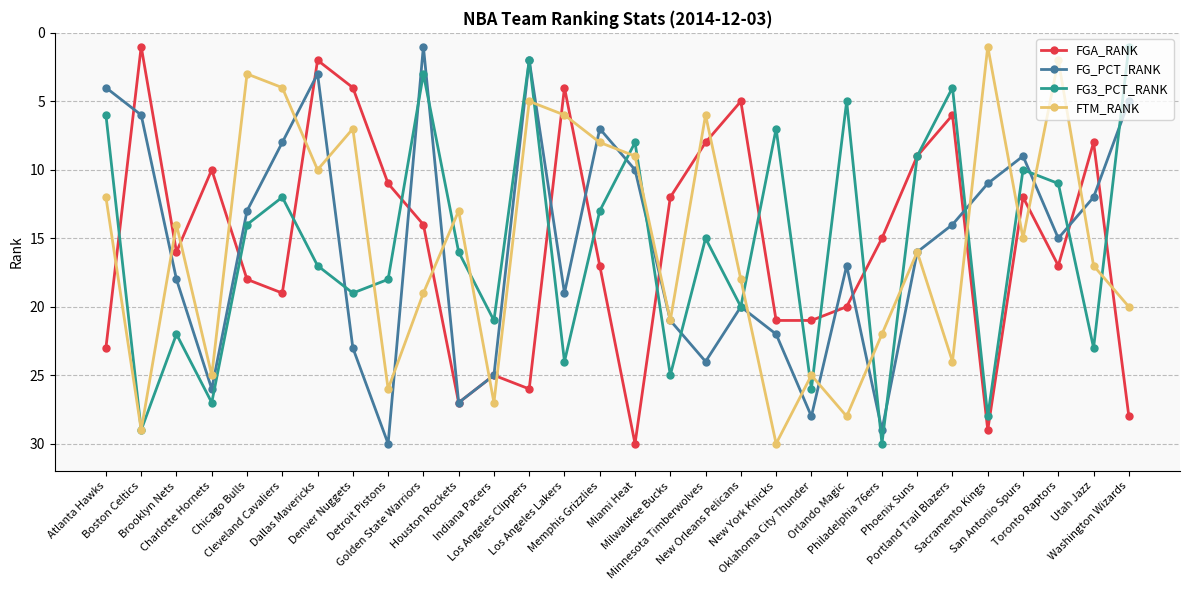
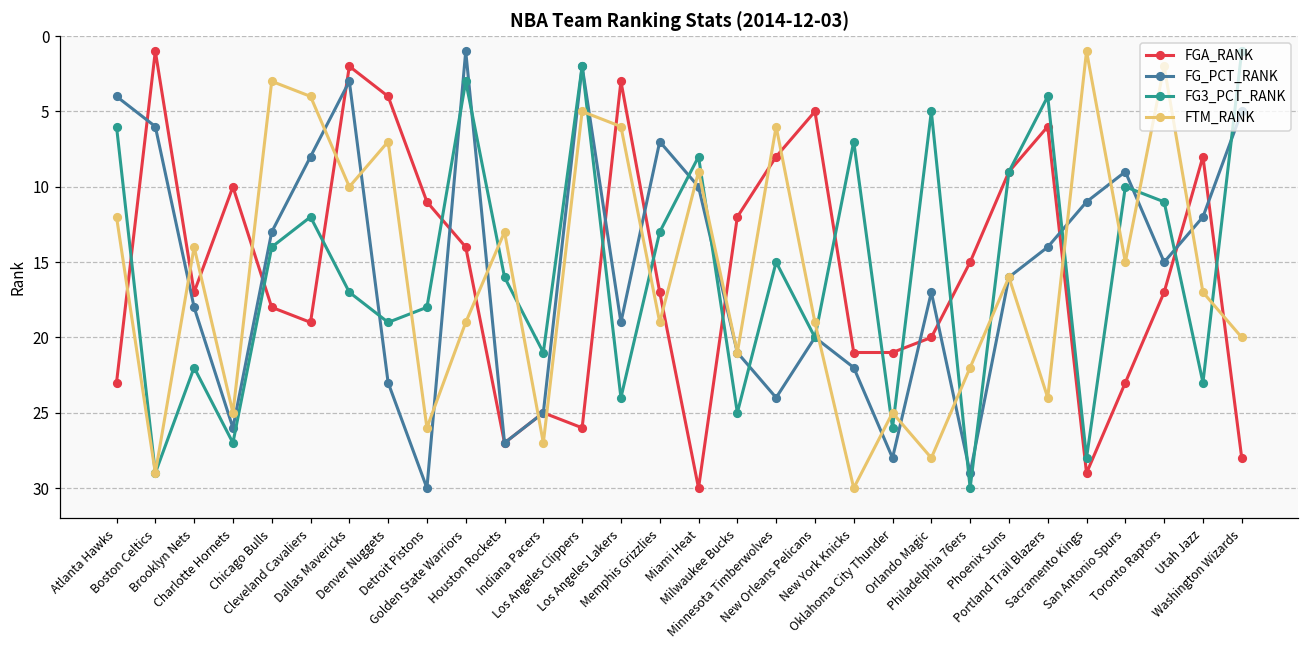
FGA_RANK, Brooklyn Nets: 16 -> 17
FGA_RANK, Los Angeles Lakers: 4 -> 3
FTM_RANK, Memphis Grizzlies: 8 -> 19
FTM_RANK, New Orleans Pelicans: 18 -> 19
FGA_RANK, San Antonio Spurs: 12 -> 23
